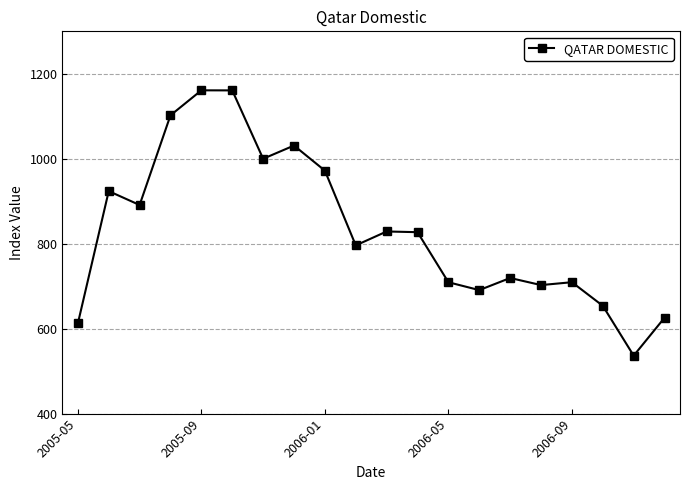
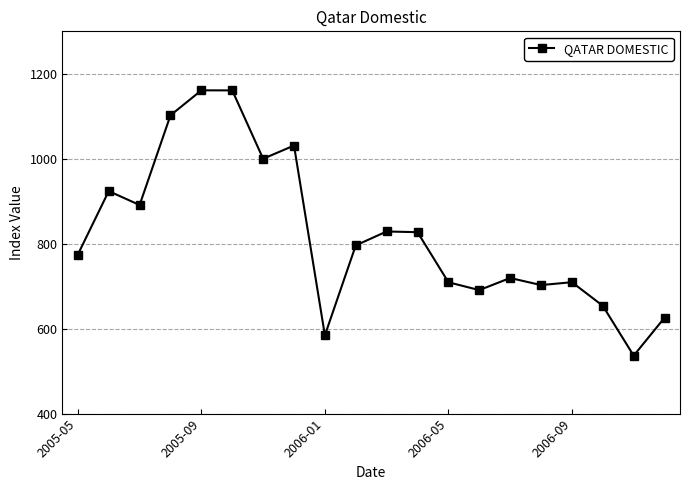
2005-05: 610 -> 770
2006-01: 970 -> 580
